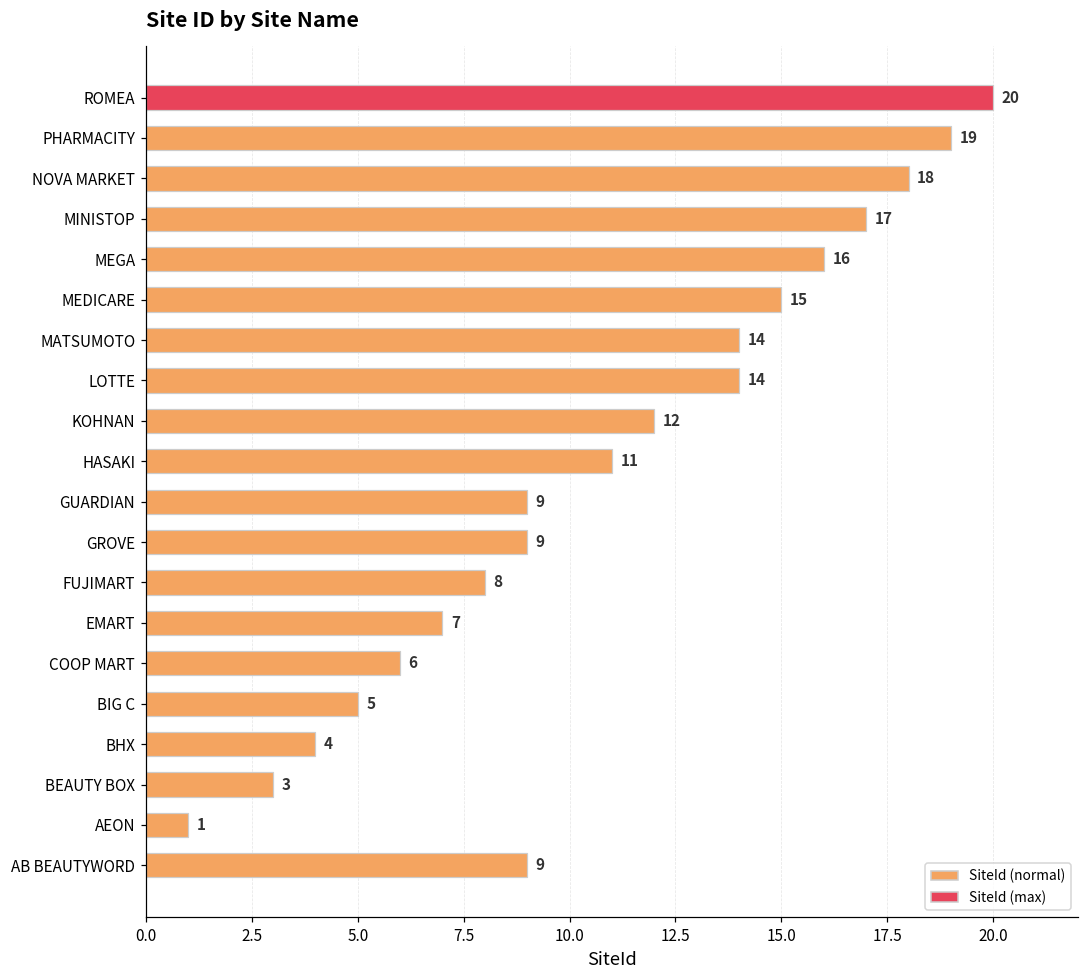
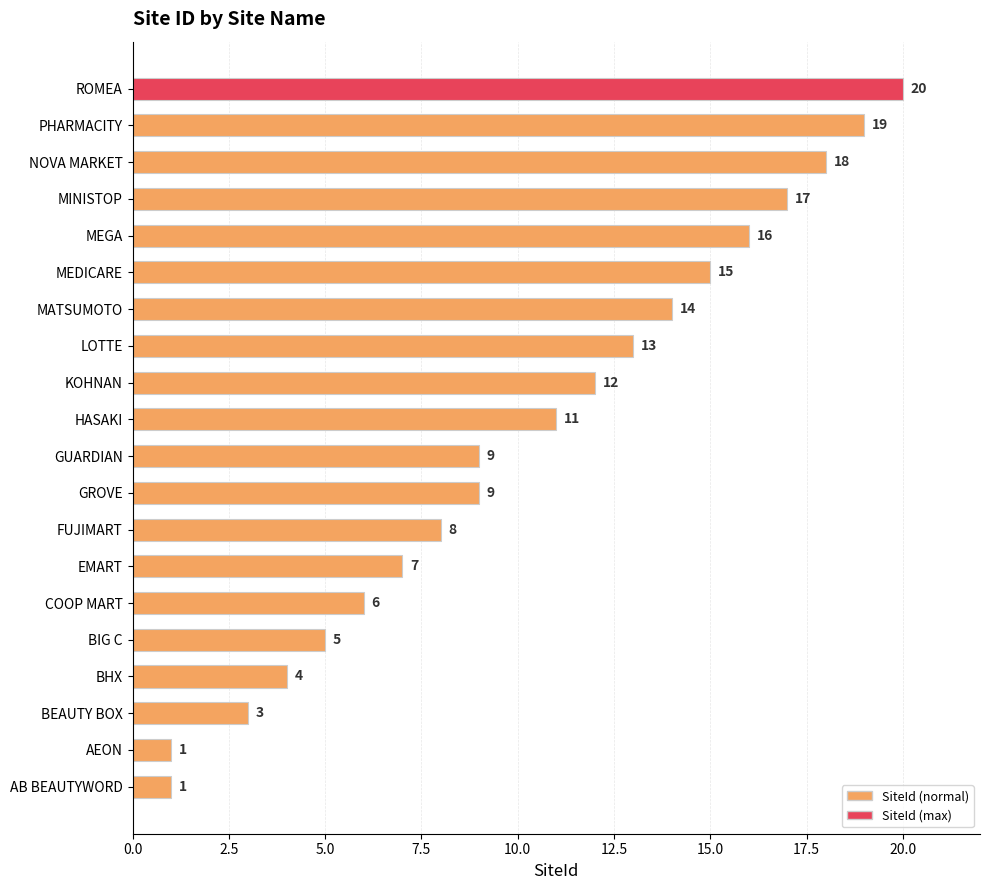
LOTTE: 14 -> 13
AB BEAUTYWORD: 9 -> 1
